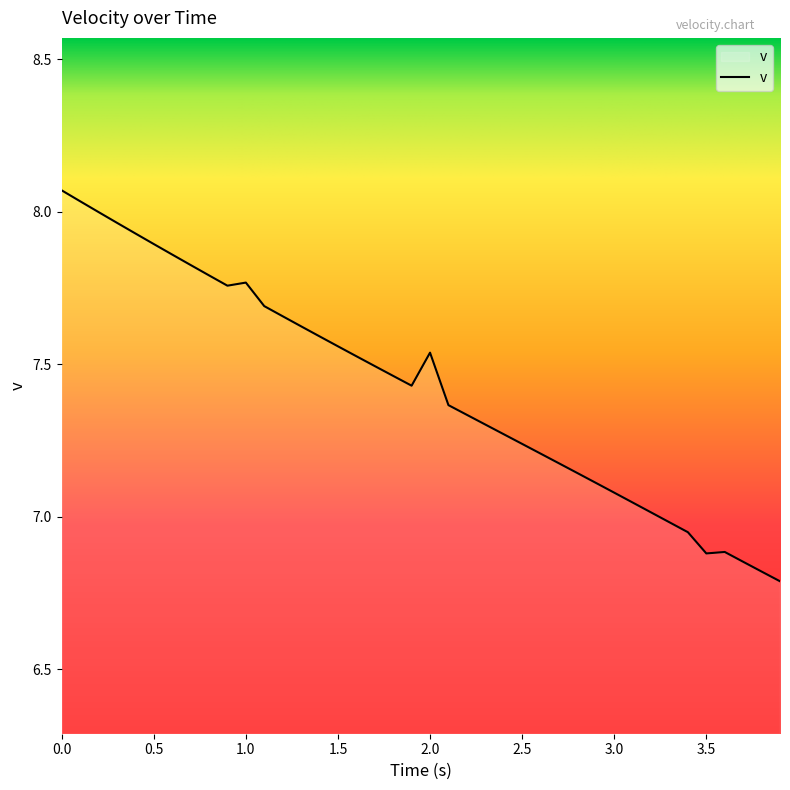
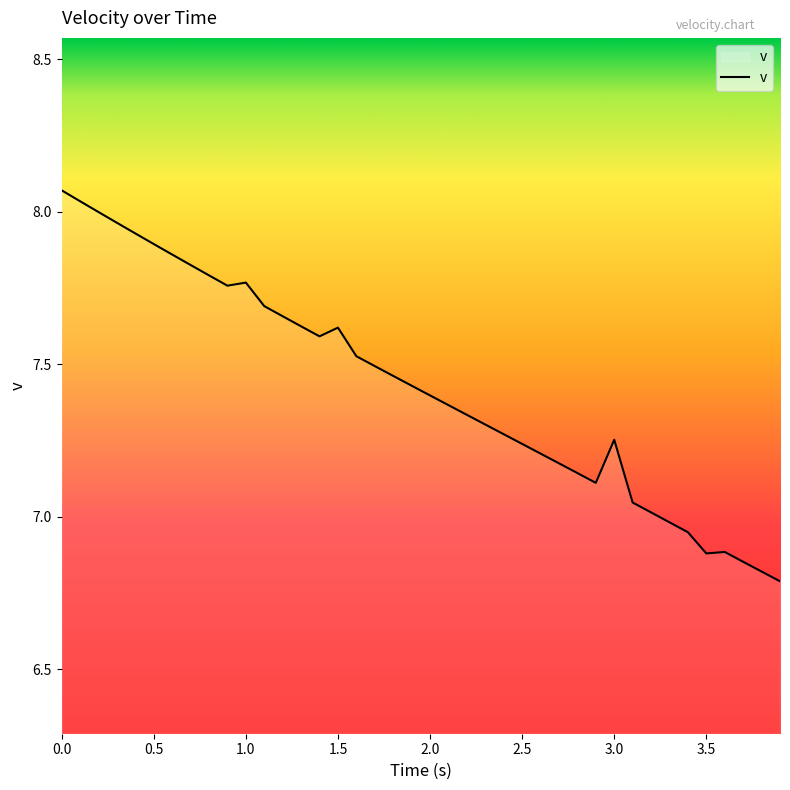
1.5: 7.56 -> 7.62
2.0: 7.54 -> 7.40
3.0: 7.08 -> 7.25
